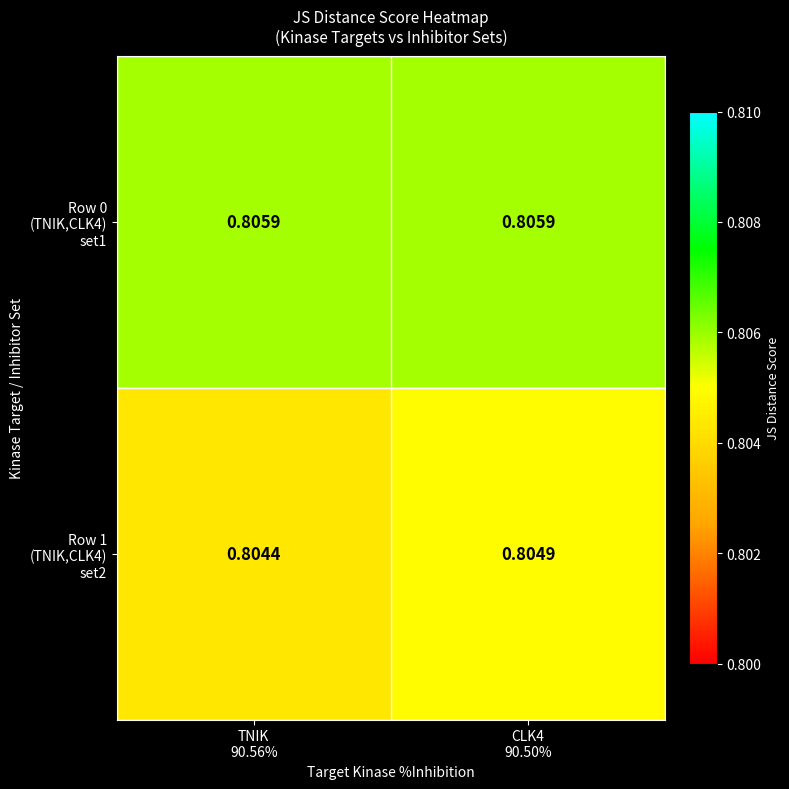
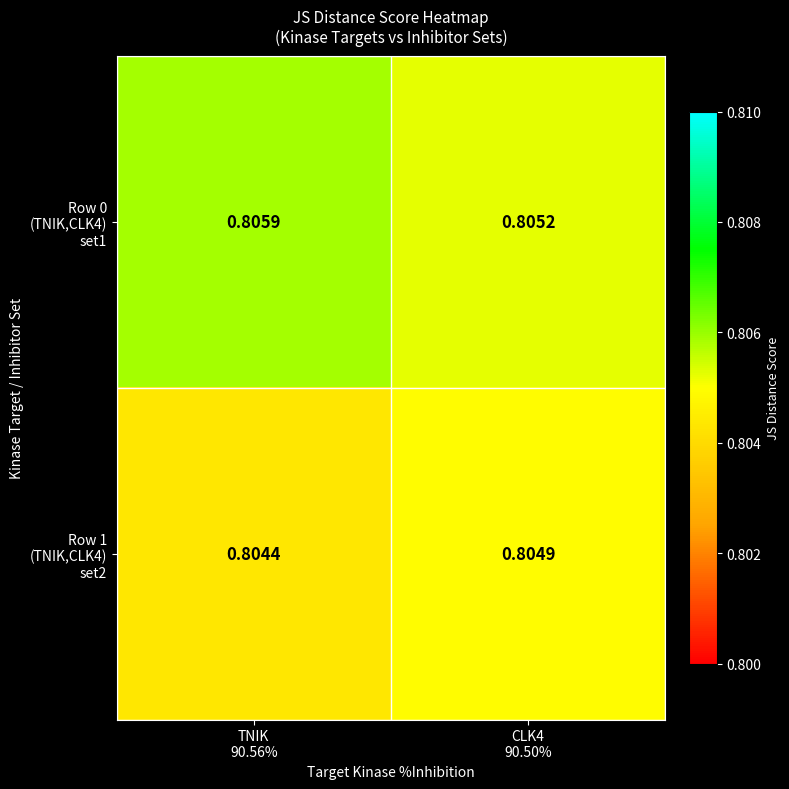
Row 0 (TNIK,CLK4) set1, CLK4 90.50%: 0.8059 -> 0.8052
